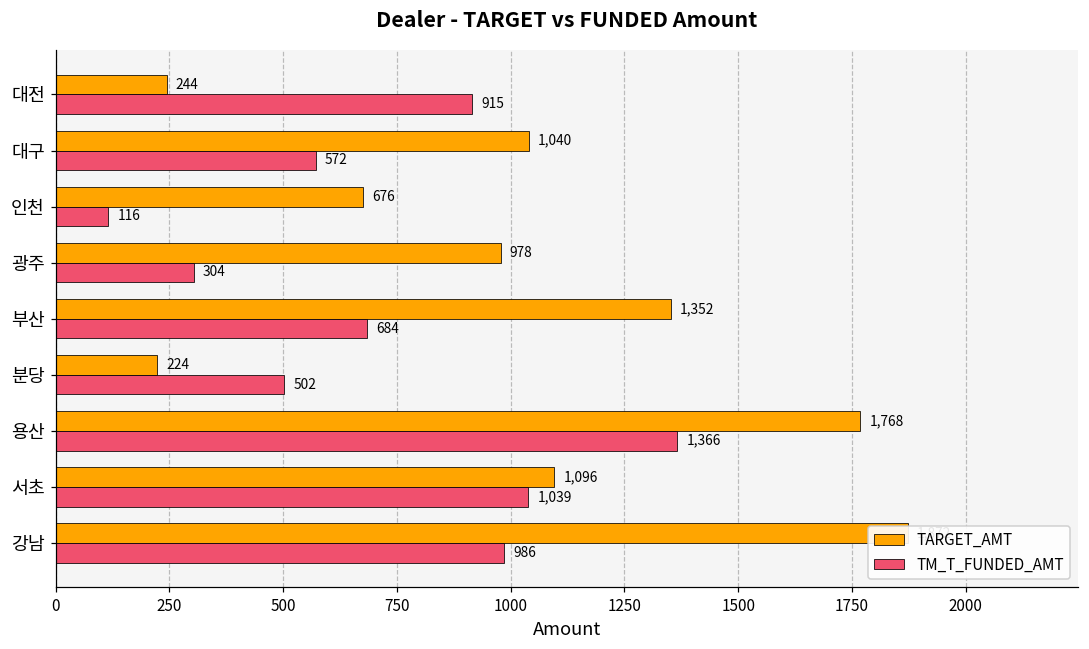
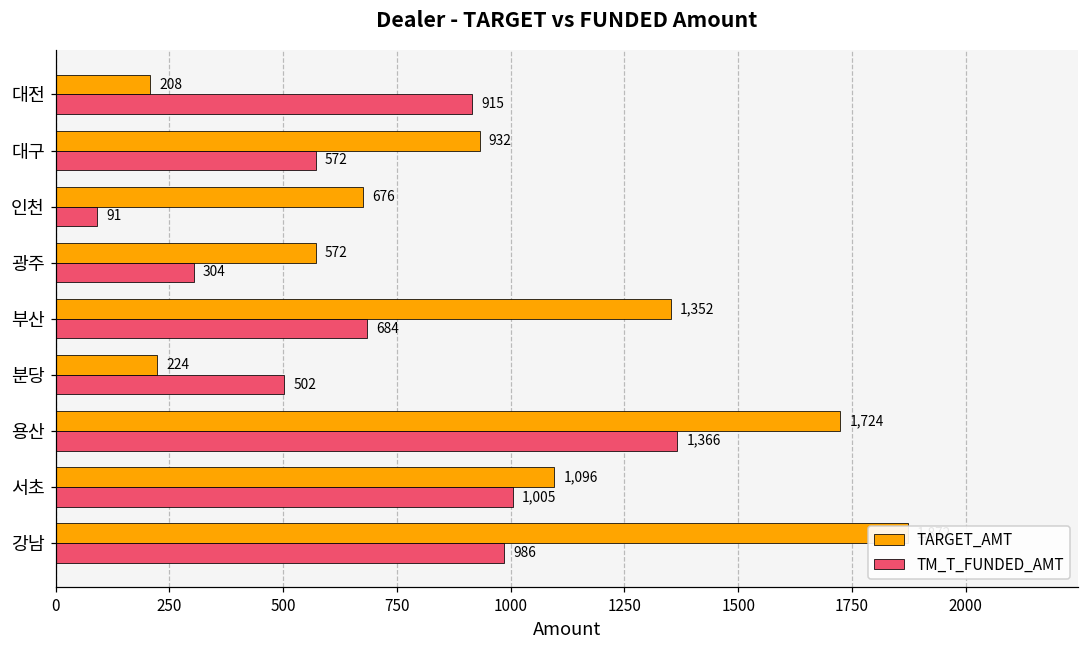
TARGET_AMT, 대전: 244 -> 208
TARGET_AMT, 대구: 1,040 -> 932
TM_T_FUNDED_AMT, 인천: 116 -> 91
TARGET_AMT, 광주: 978 -> 572
TARGET_AMT, 용산: 1,768 -> 1,724
TM_T_FUNDED_AMT, 서초: 1,039 -> 1,005
